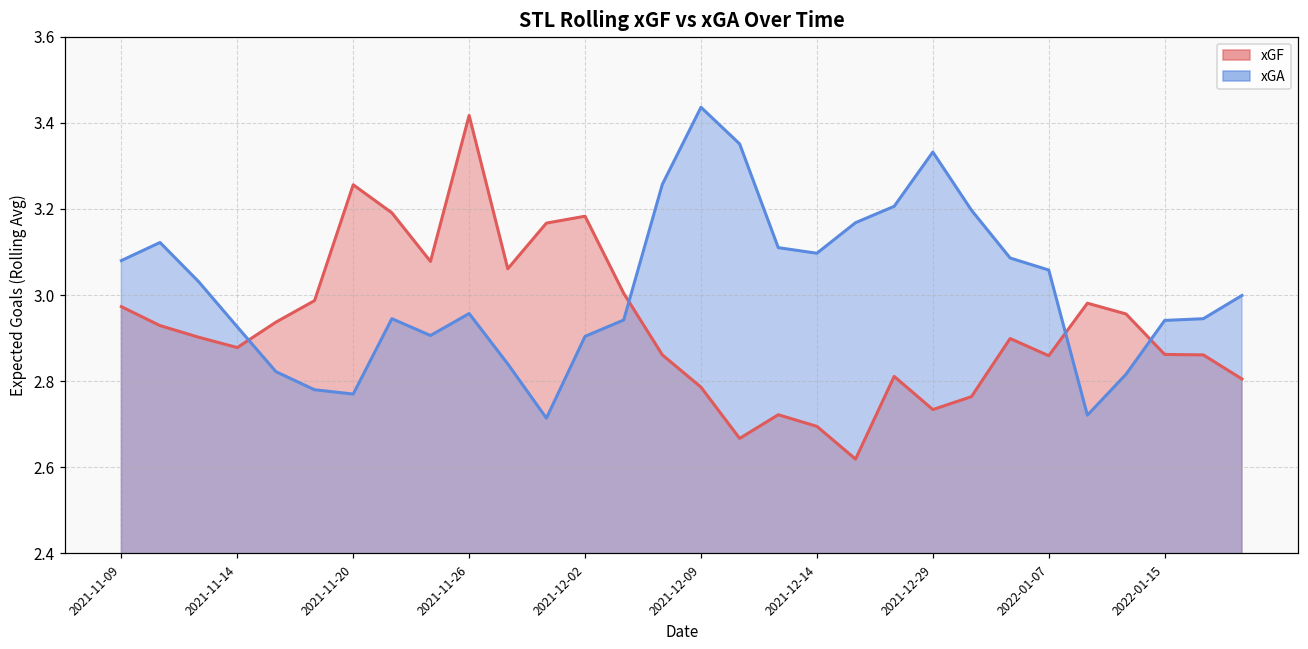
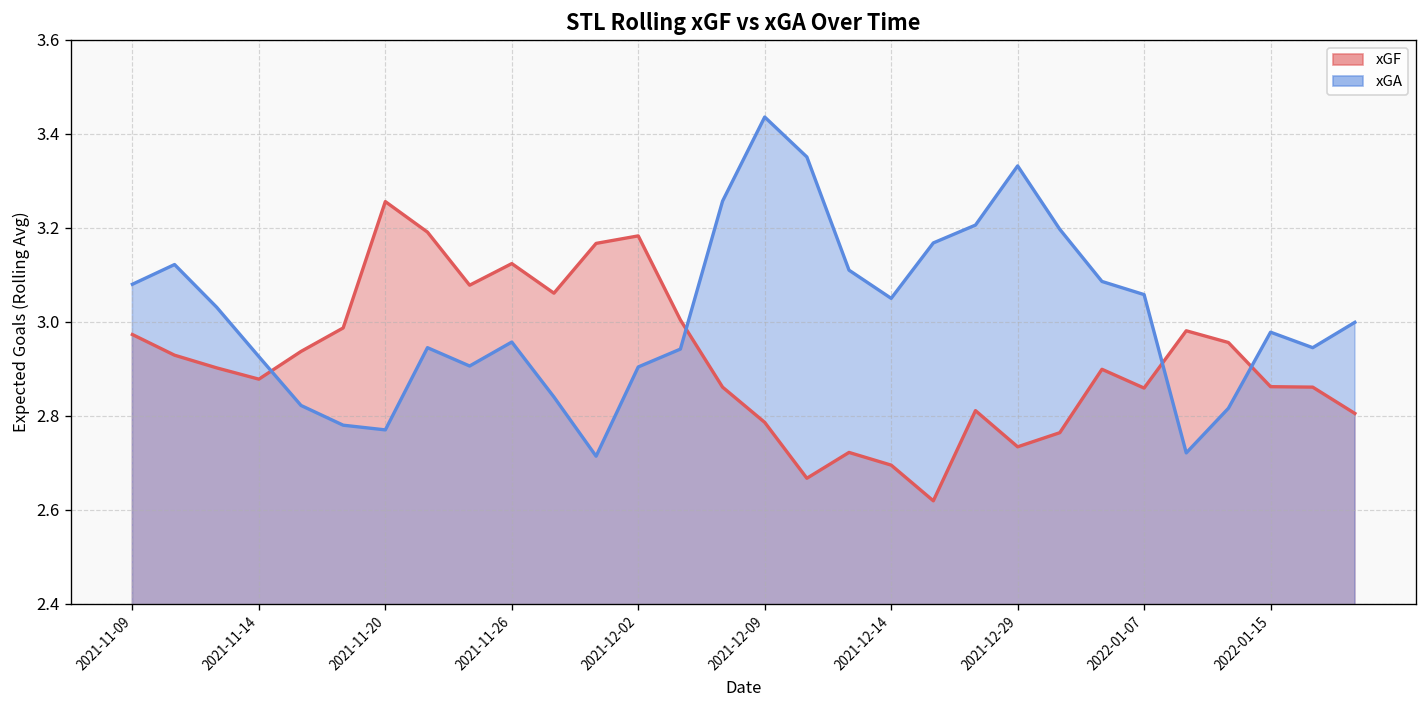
xGF, 2021-11-26: 3.42 -> 3.12
xGA, 2021-12-14: 3.10 -> 3.05
xGA, 2022-01-15: 2.94 -> 2.98
